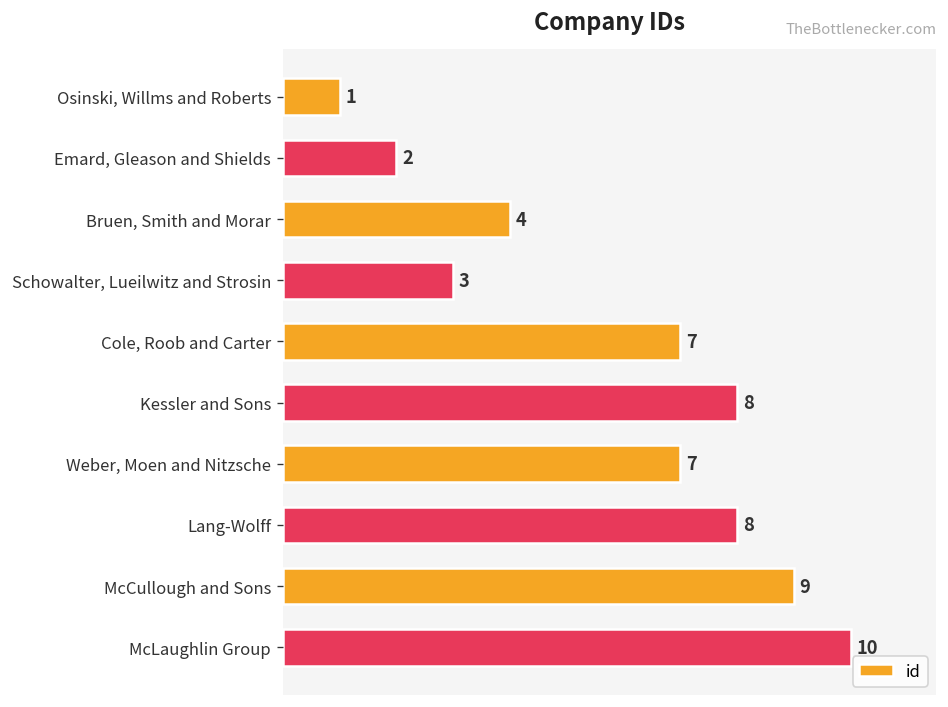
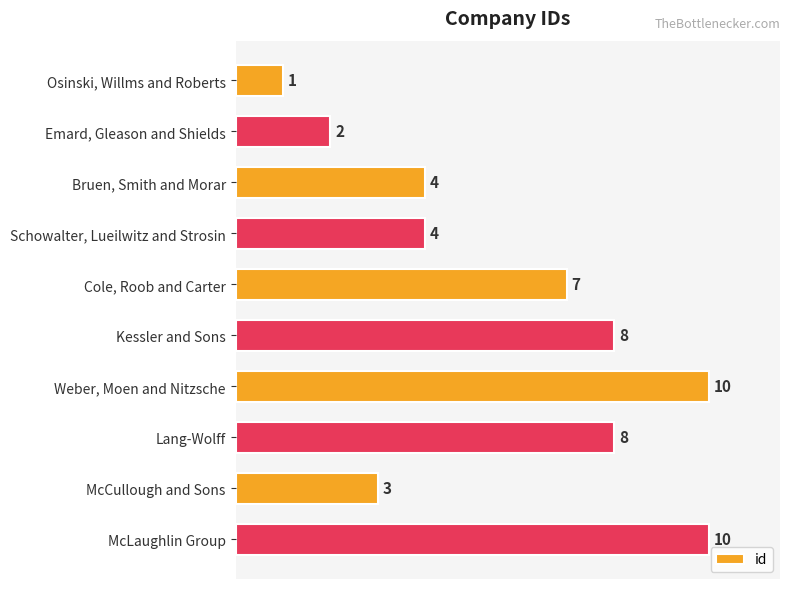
Schowalter, Lueilwitz and Strosin: 3 -> 4
Weber, Moen and Nitzsche: 7 -> 10
McCullough and Sons: 9 -> 3
